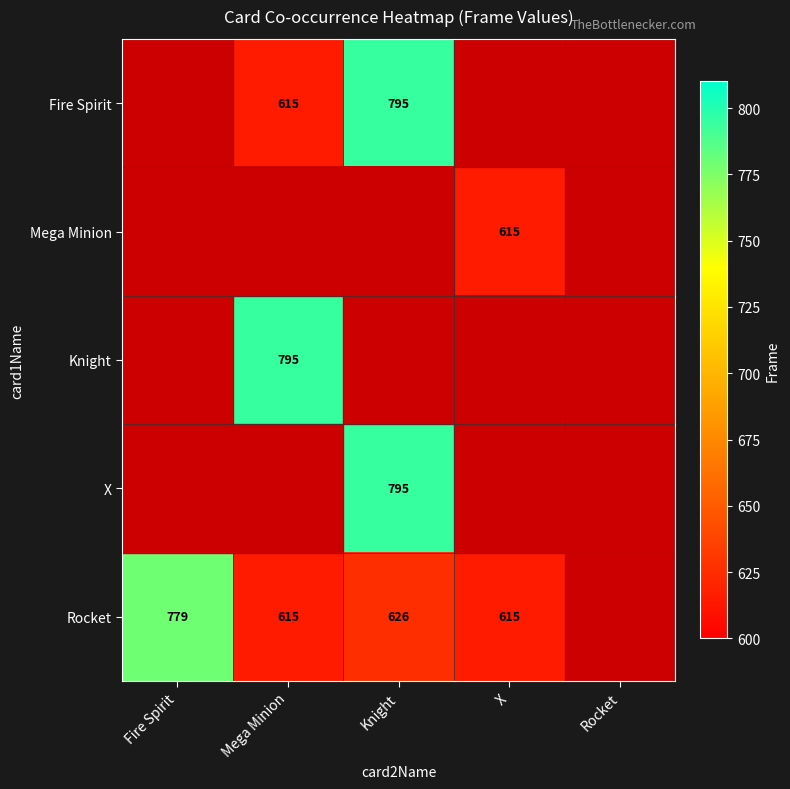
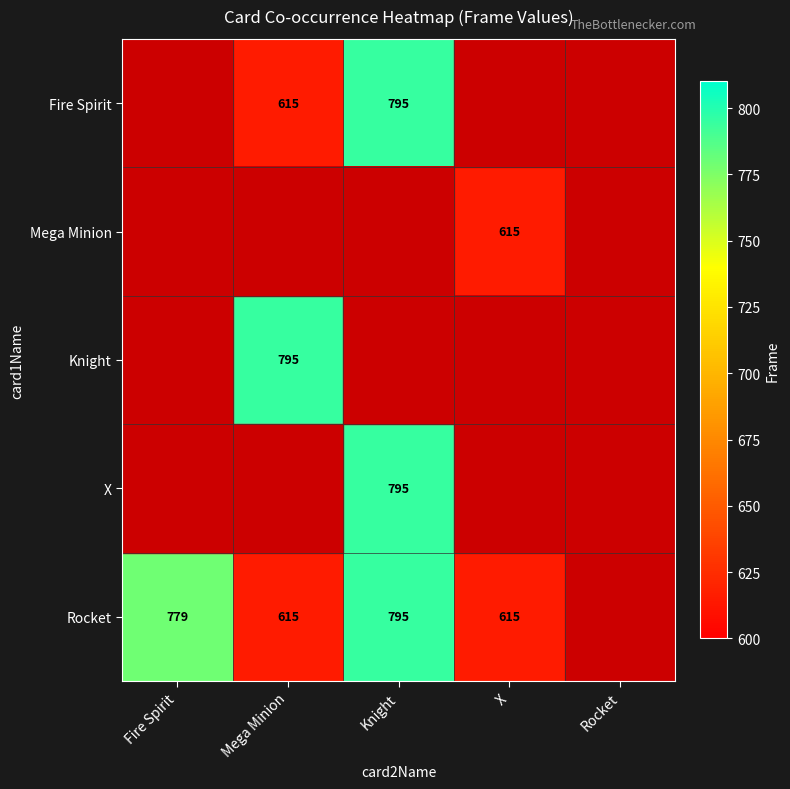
Rocket, Knight: 626 -> 795
